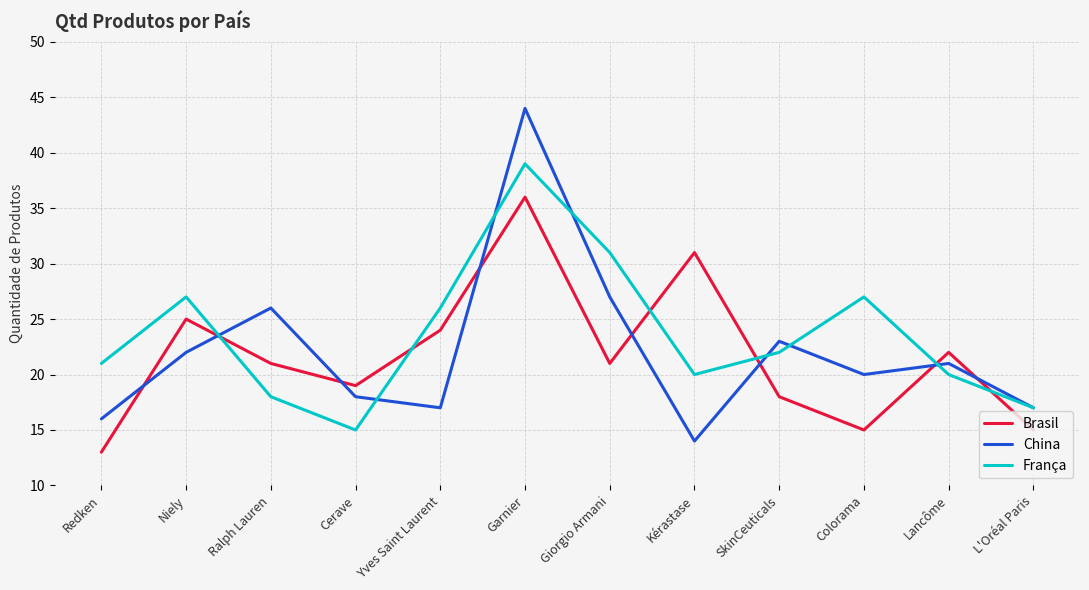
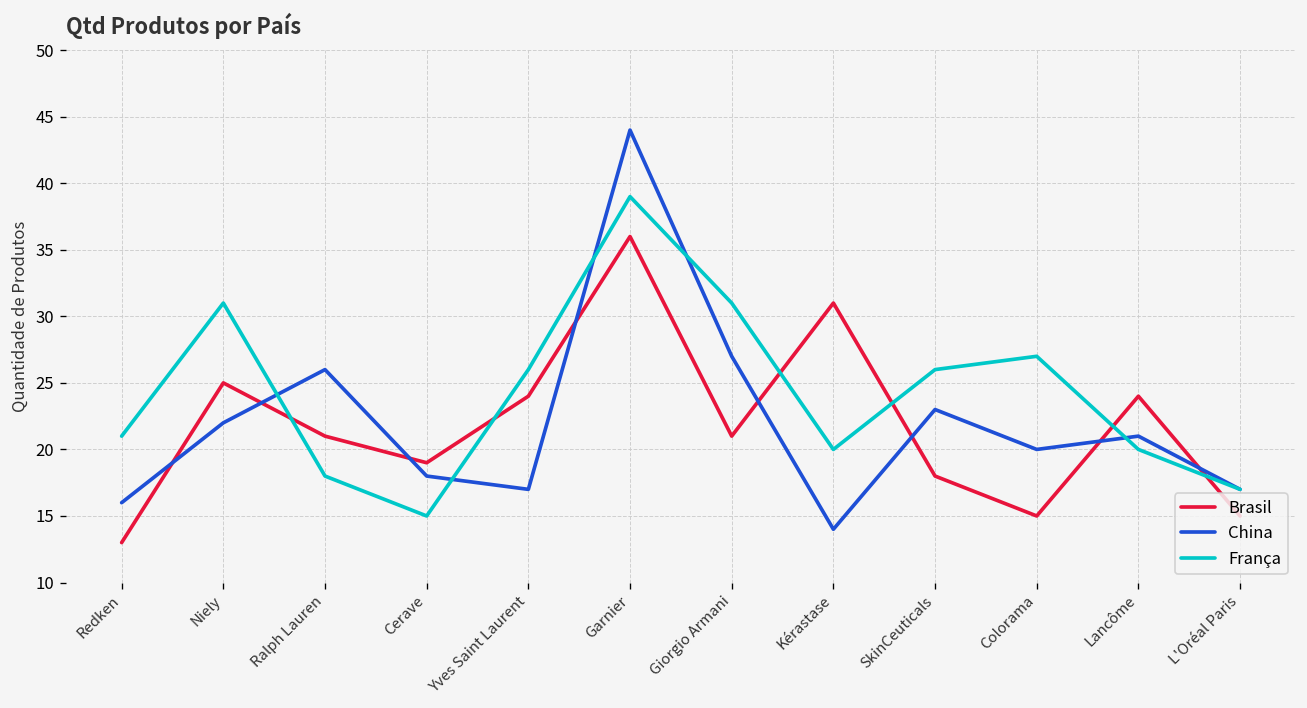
França, Niely: 27 -> 31
França, SkinCeuticals: 22 -> 26
Brasil, Lancôme: 22 -> 24
